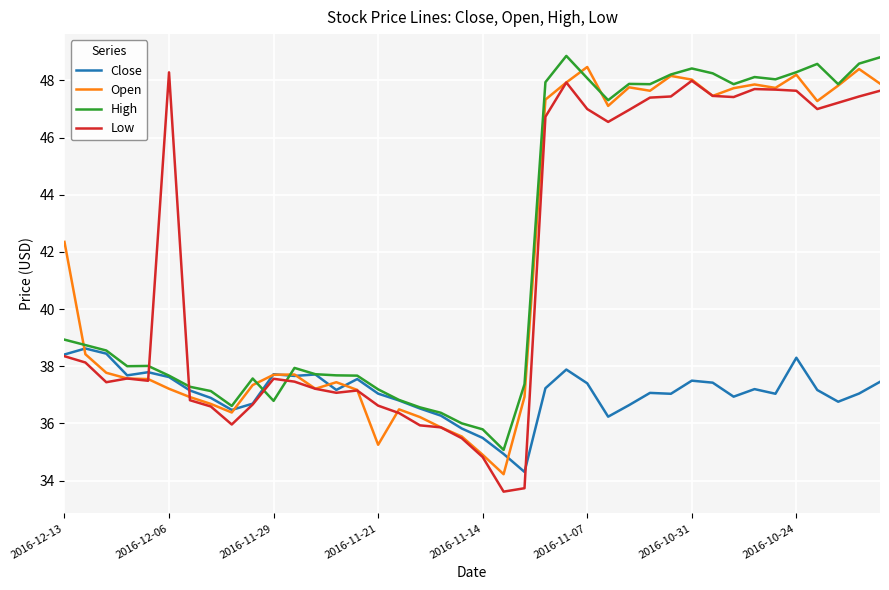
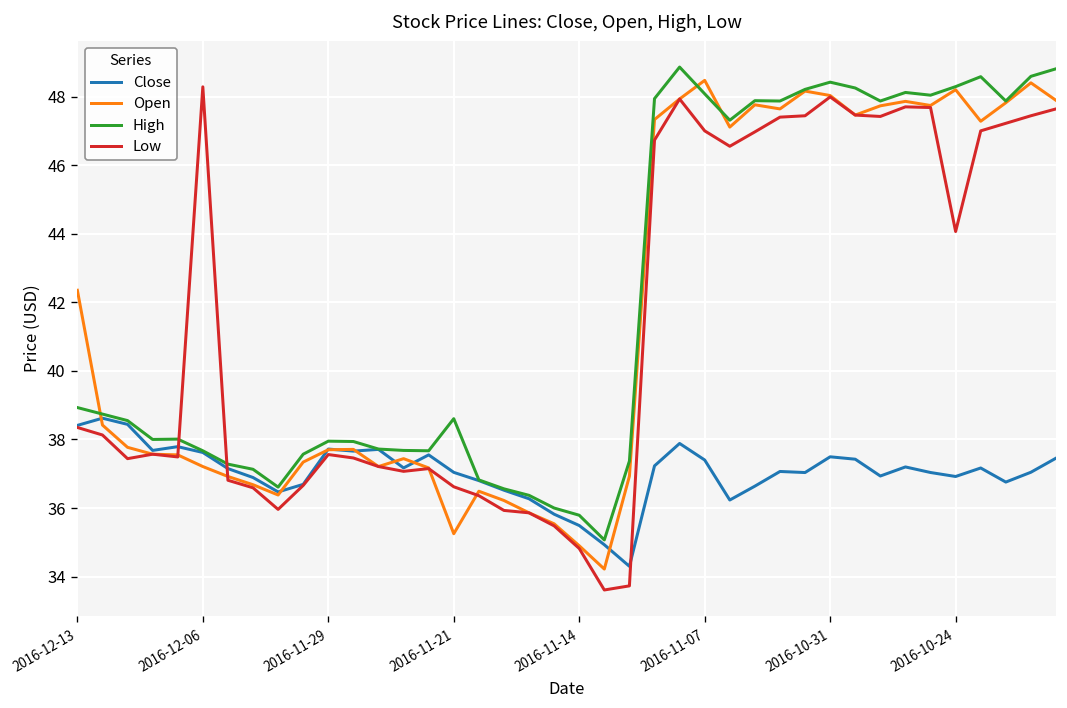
High, 2016-11-29: 36.8 -> 38.0
High, 2016-11-21: 37.2 -> 38.6
Close, 2016-10-24: 38.3 -> 36.9
Low, 2016-10-24: 47.6 -> 44.1
